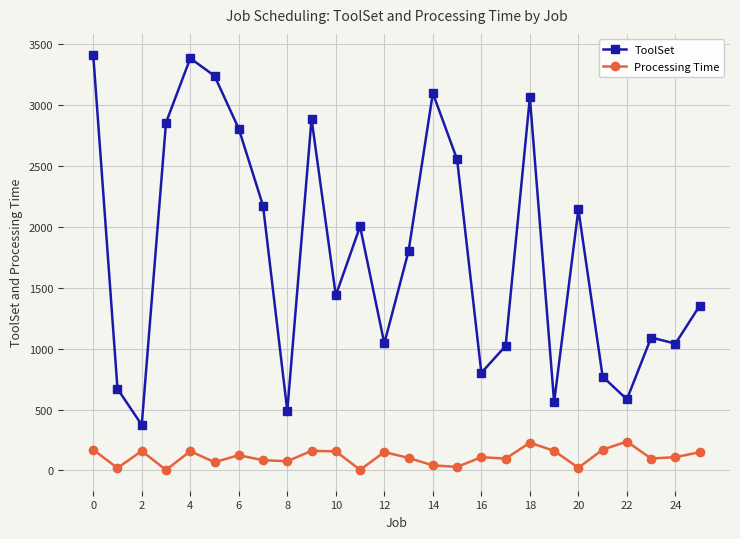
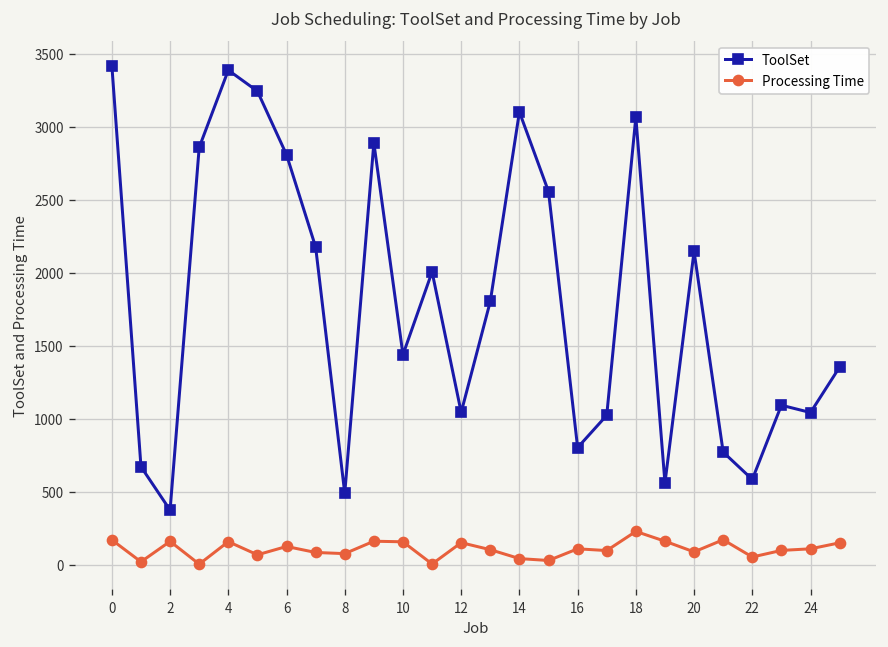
Processing Time, 20: 20 -> 90
Processing Time, 22: 240 -> 50
